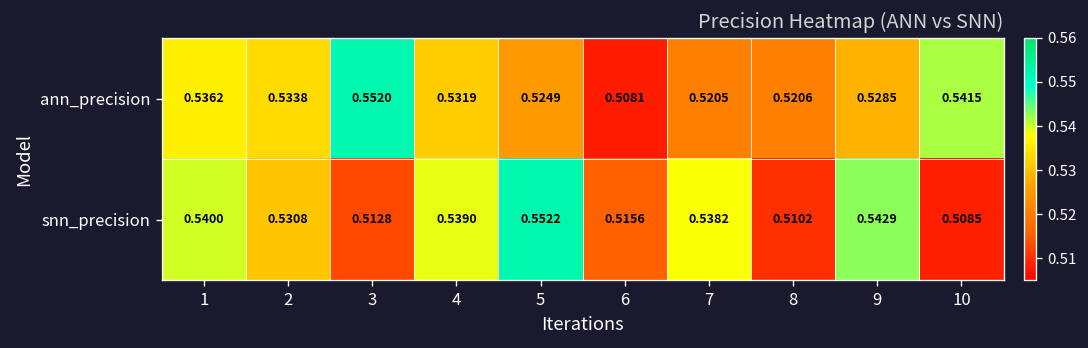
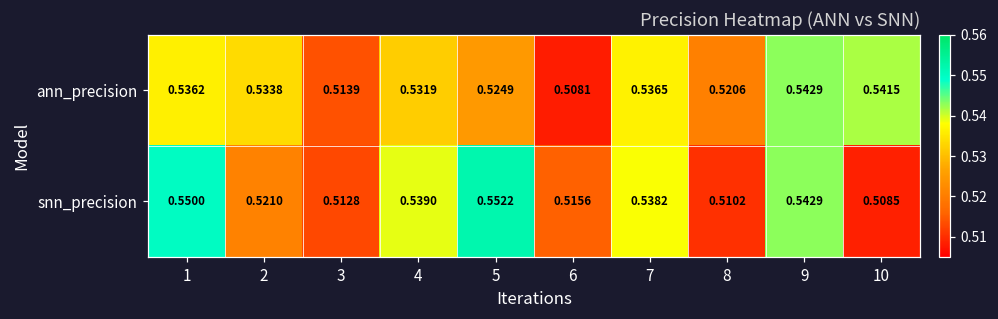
ann_precision, 3: 0.5520 -> 0.5139
ann_precision, 7: 0.5205 -> 0.5365
ann_precision, 9: 0.5285 -> 0.5429
snn_precision, 1: 0.5400 -> 0.5500
snn_precision, 2: 0.5308 -> 0.5210
